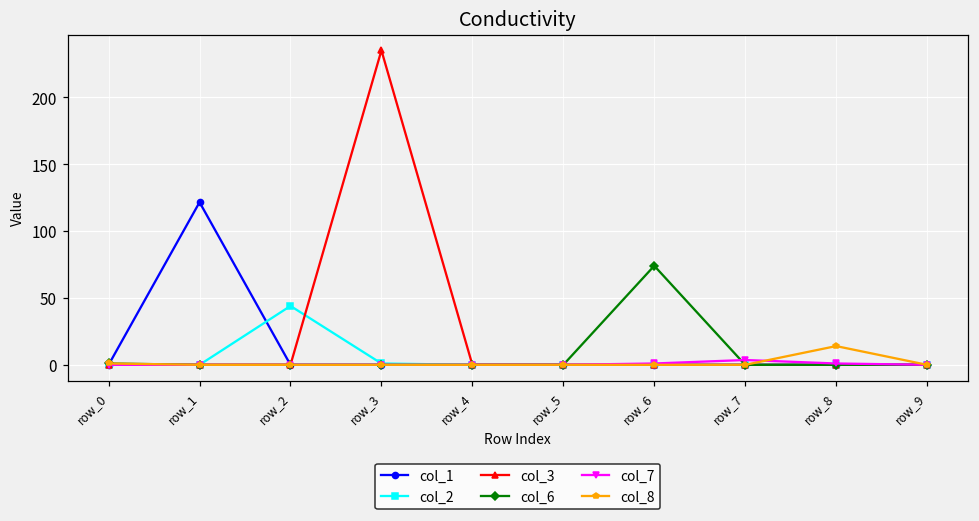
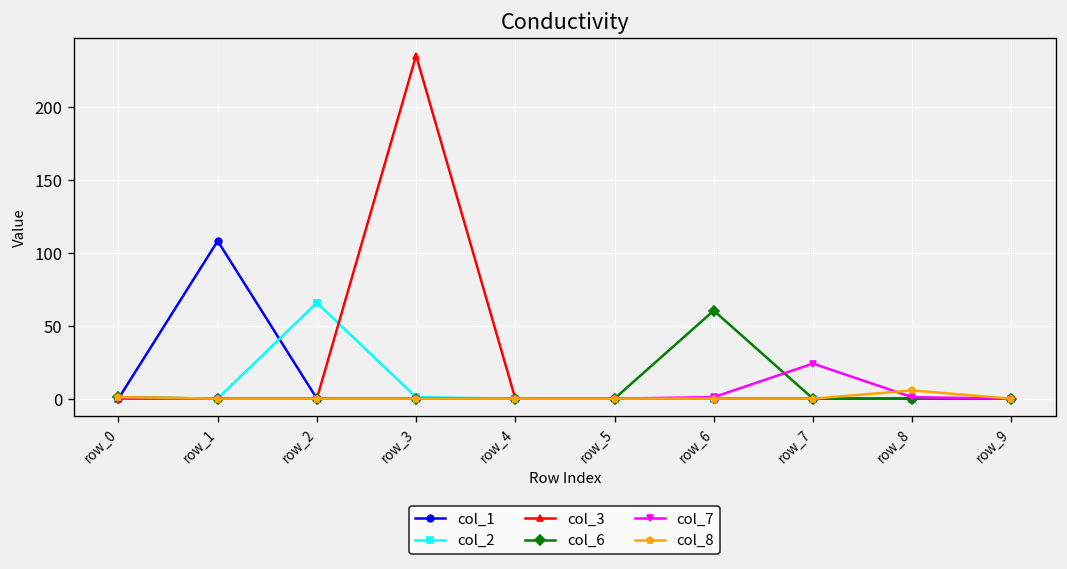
col_1, row_1: 122 -> 108
col_2, row_2: 44 -> 66
col_6, row_6: 74 -> 60
col_7, row_7: 4 -> 24
col_8, row_8: 14 -> 6
